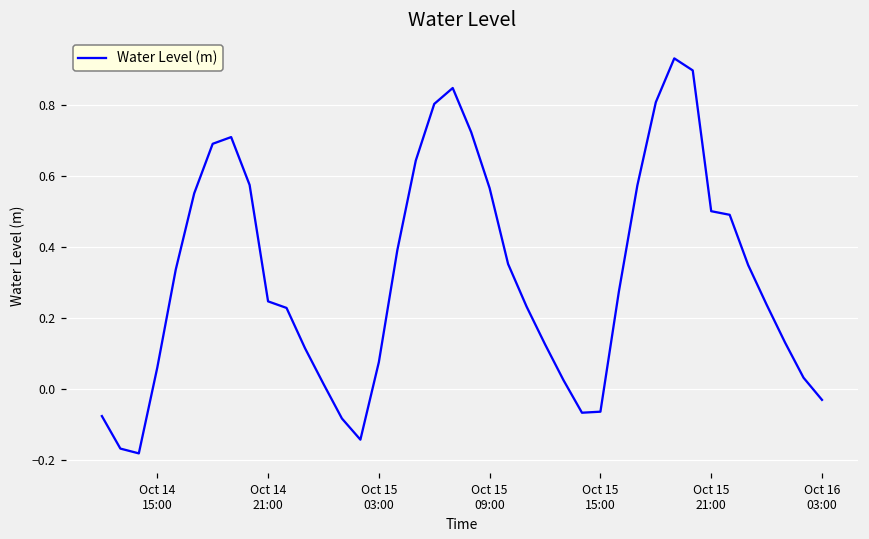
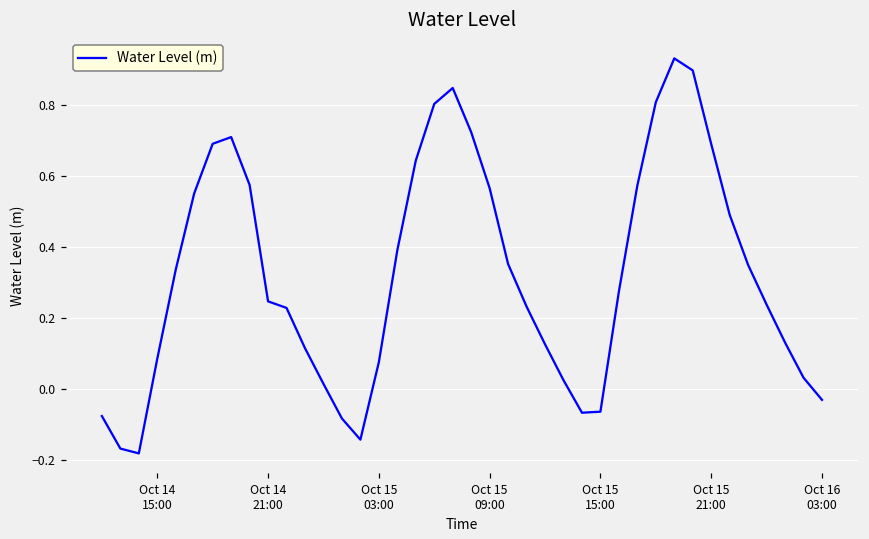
Oct 14 15:00: 0.06 -> 0.08
Oct 15 21:00: 0.50 -> 0.69
